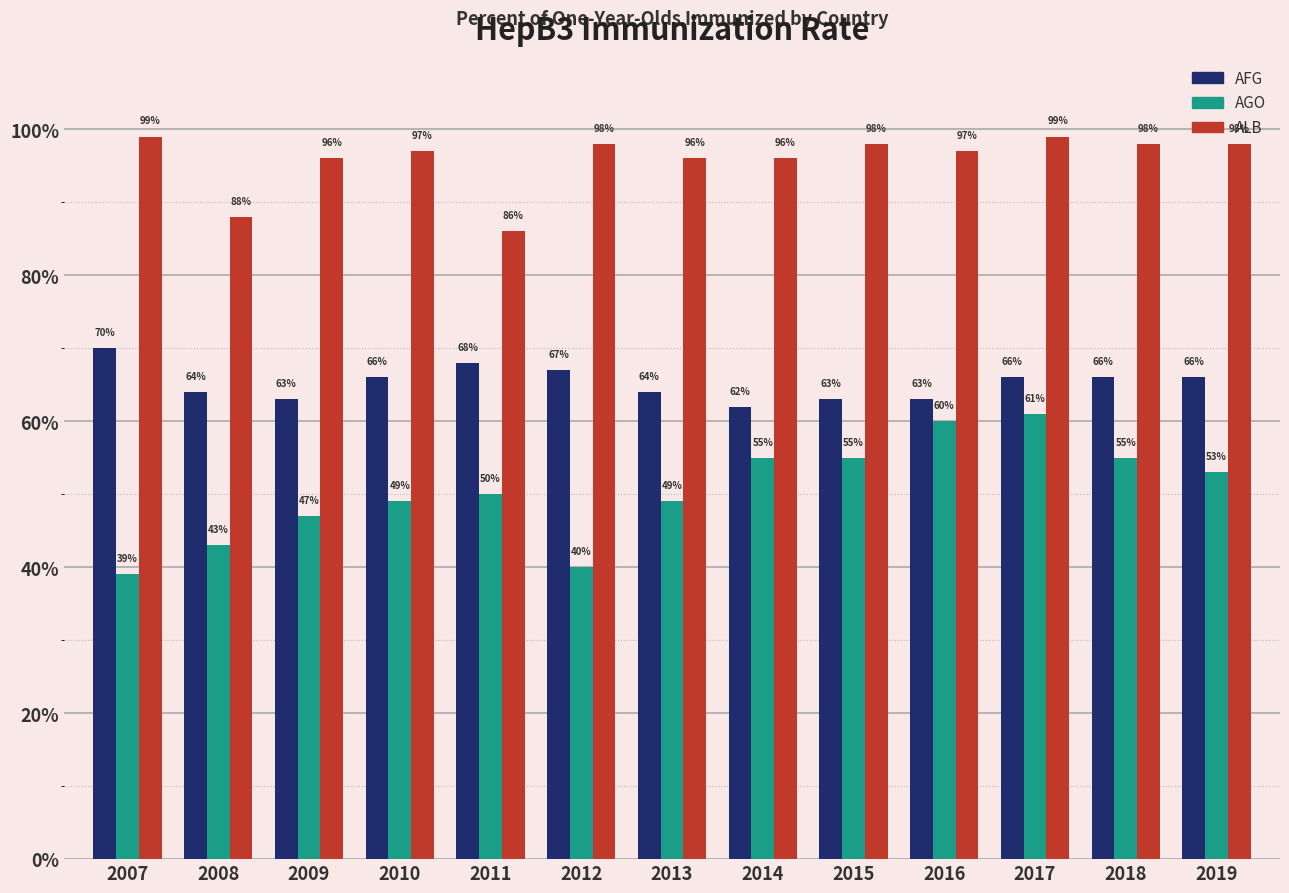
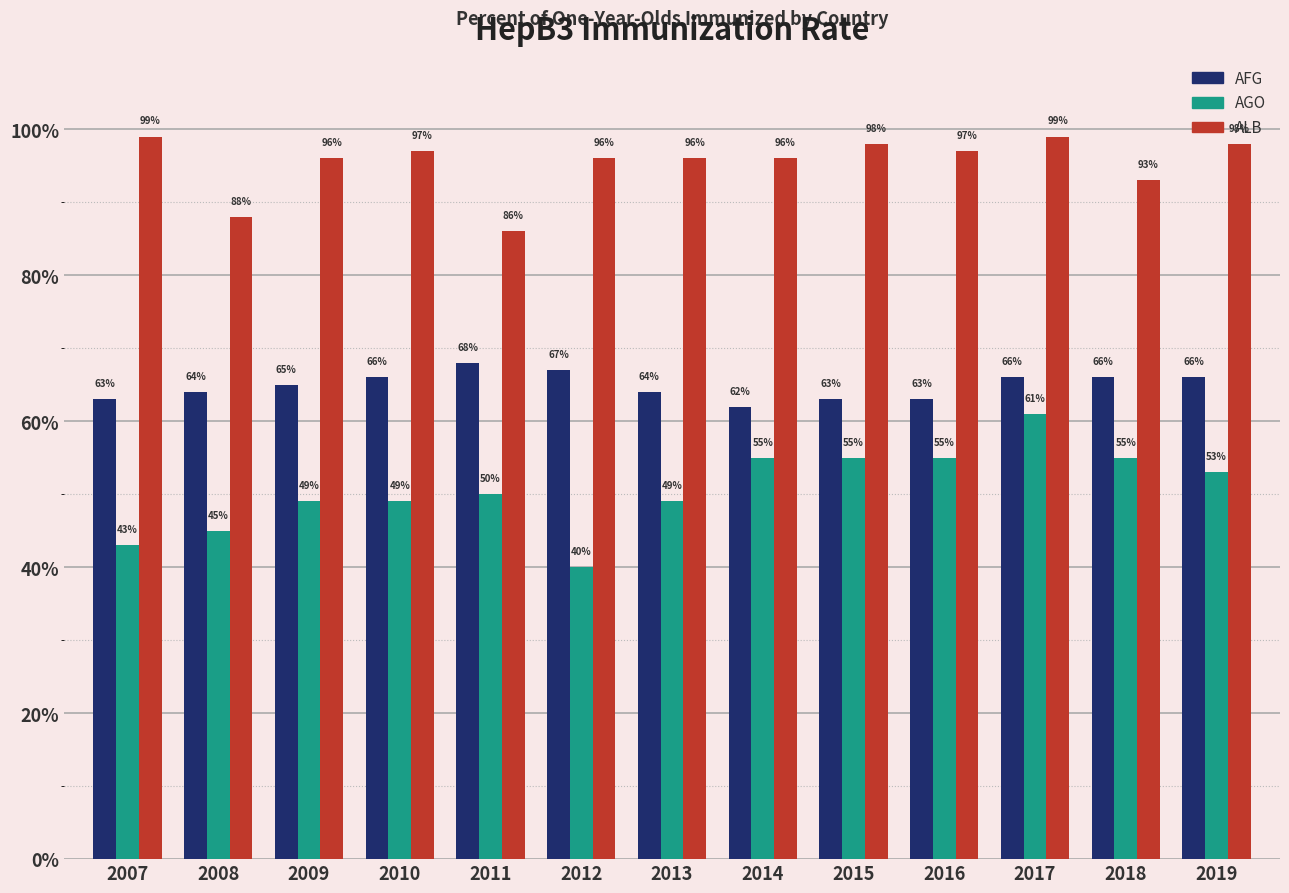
AFG, 2007: 70% -> 63%
AGO, 2007: 39% -> 43%
AGO, 2008: 43% -> 45%
AFG, 2009: 63% -> 65%
AGO, 2009: 47% -> 49%
ALB, 2012: 98% -> 96%
AGO, 2016: 60% -> 55%
ALB, 2018: 98% -> 93%
